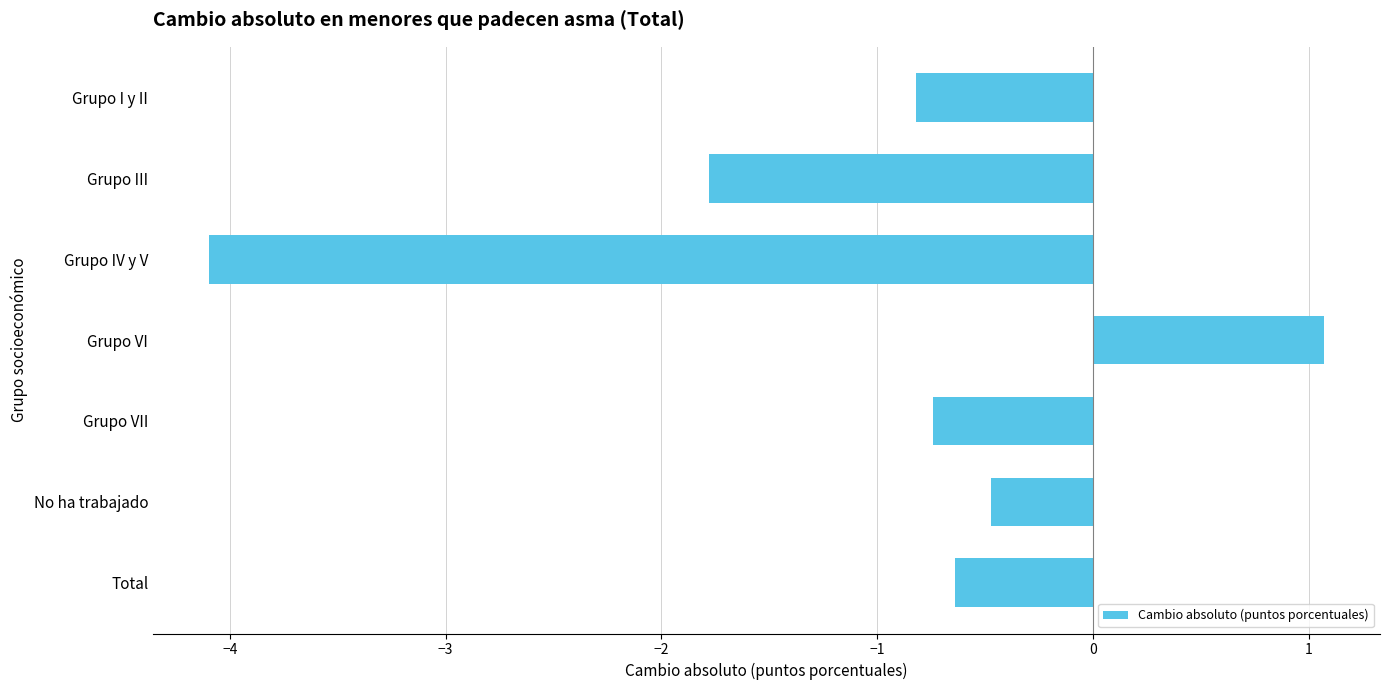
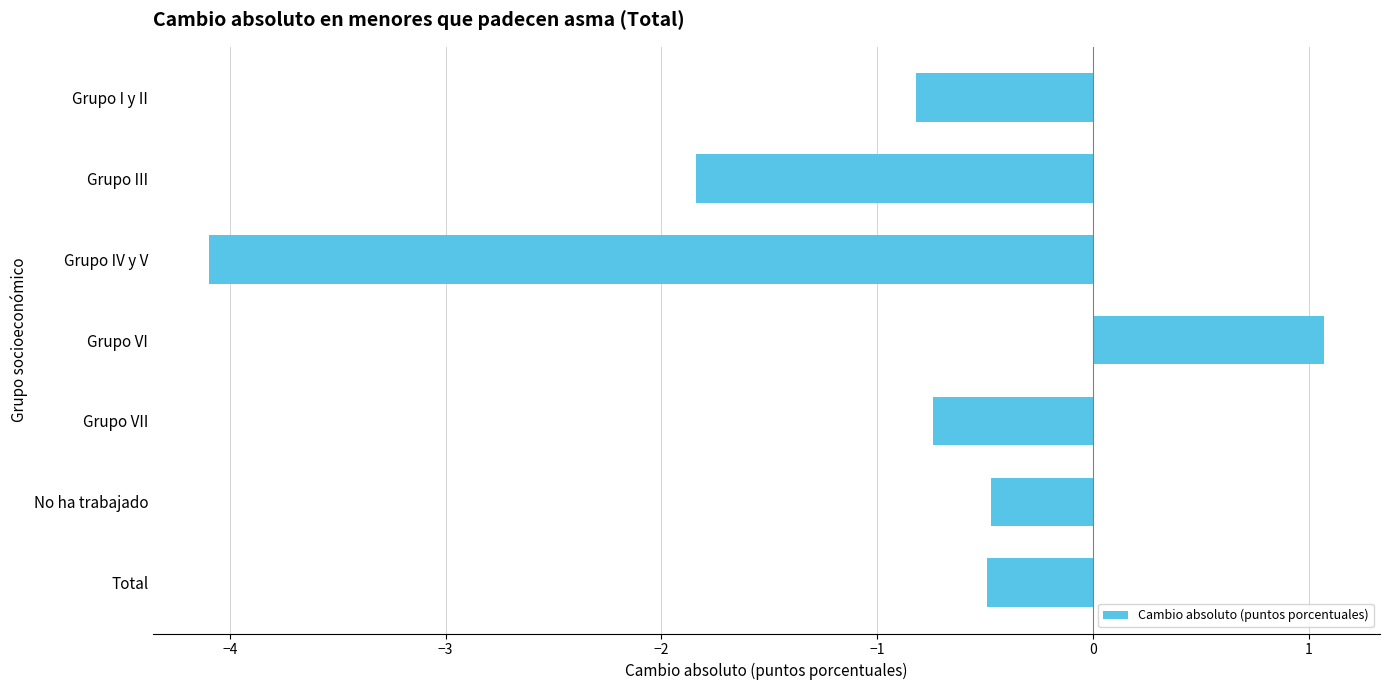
Grupo III: -1.78 -> -1.84
Total: -0.64 -> -0.49
